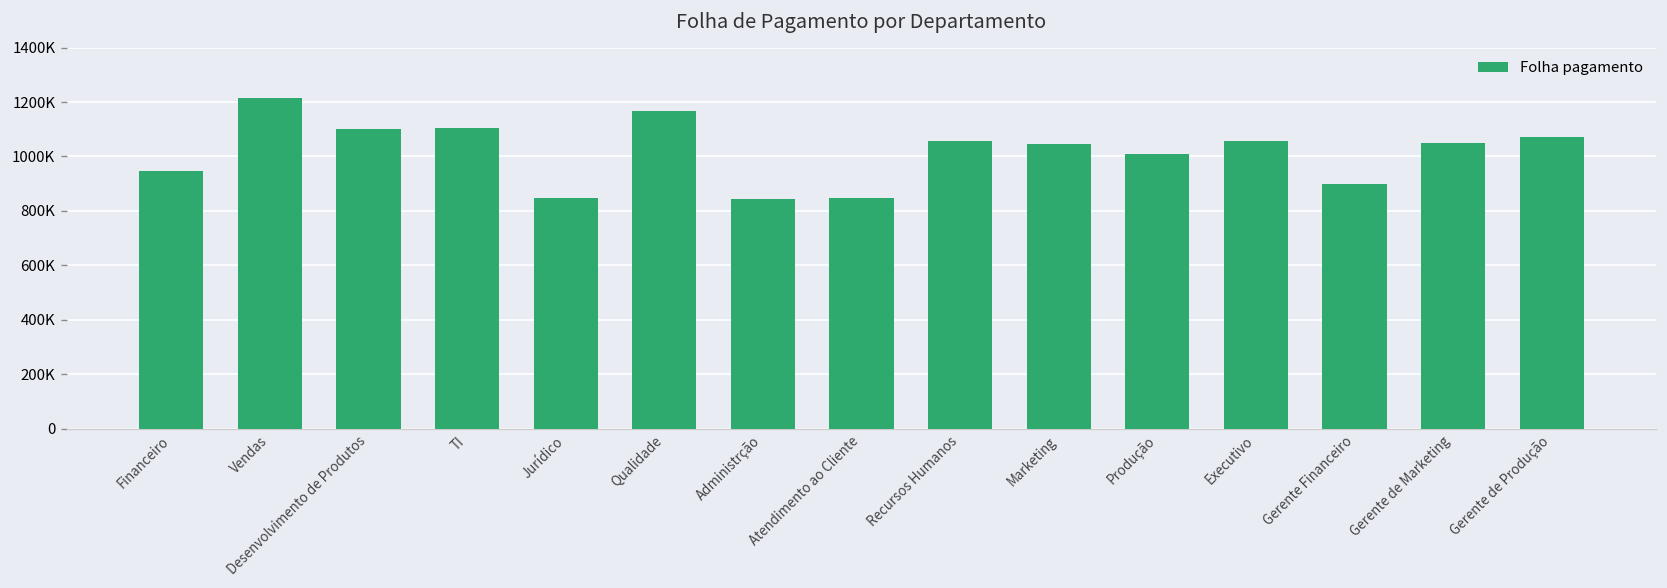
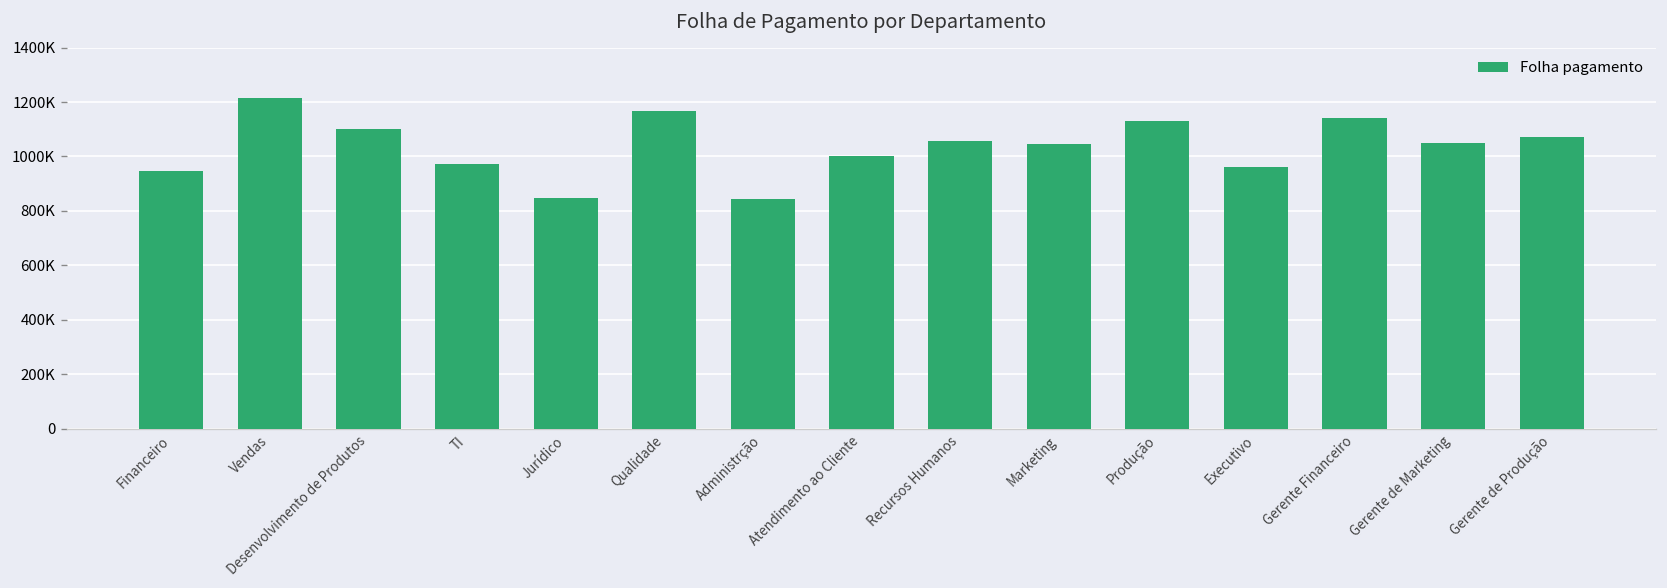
TI: 1110000 -> 970000
Atendimento ao Cliente: 850000 -> 1000000
Produção: 1010000 -> 1130000
Executivo: 1060000 -> 960000
Gerente Financeiro: 900000 -> 1140000
